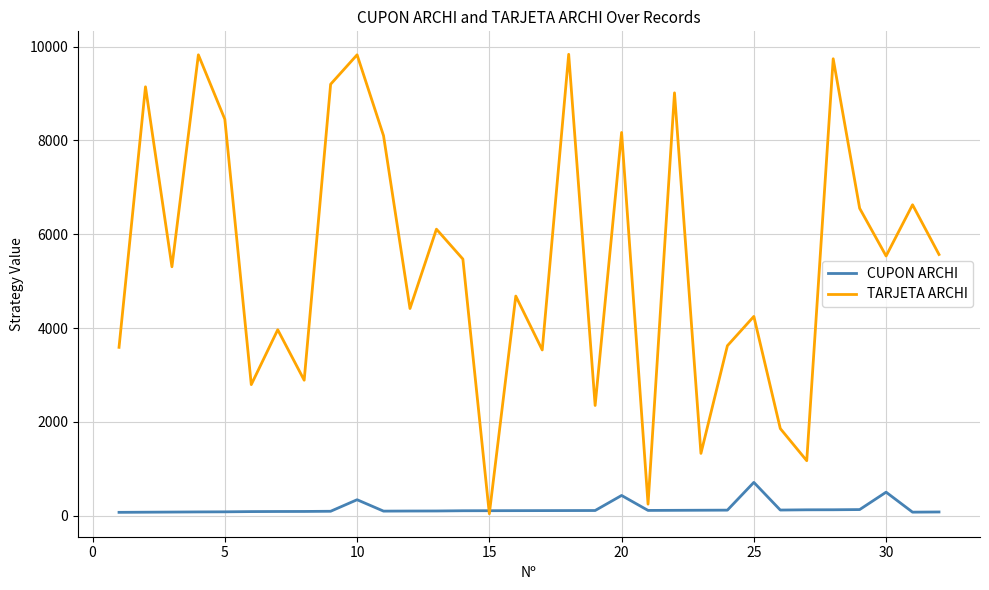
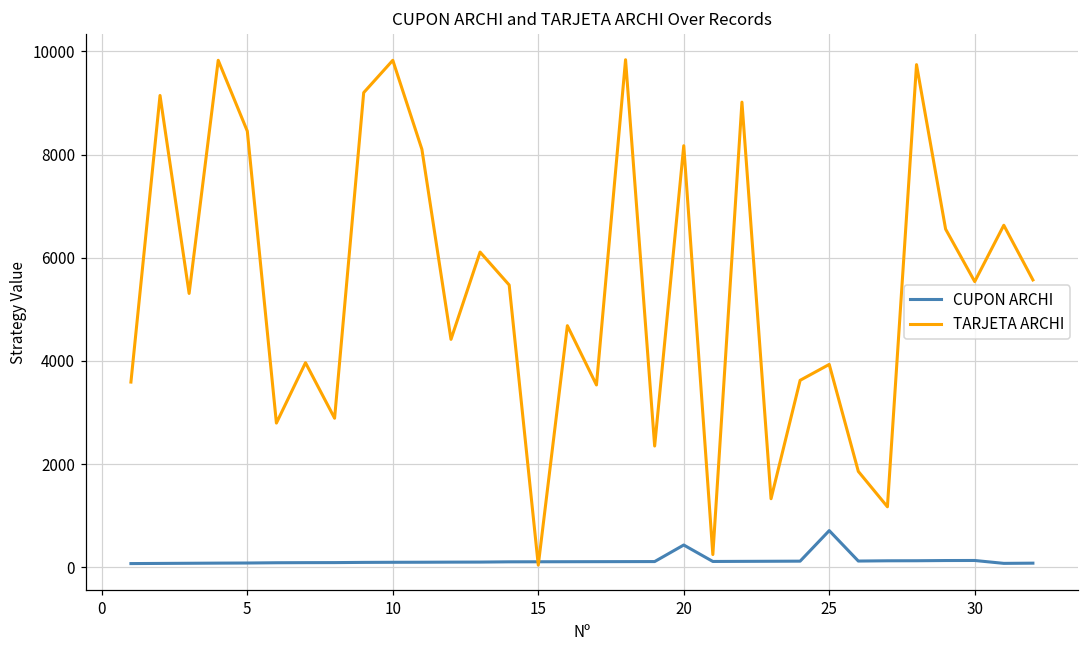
CUPON ARCHI, 10: 300 -> 100
TARJETA ARCHI, 25: 4200 -> 3900
CUPON ARCHI, 30: 500 -> 100
